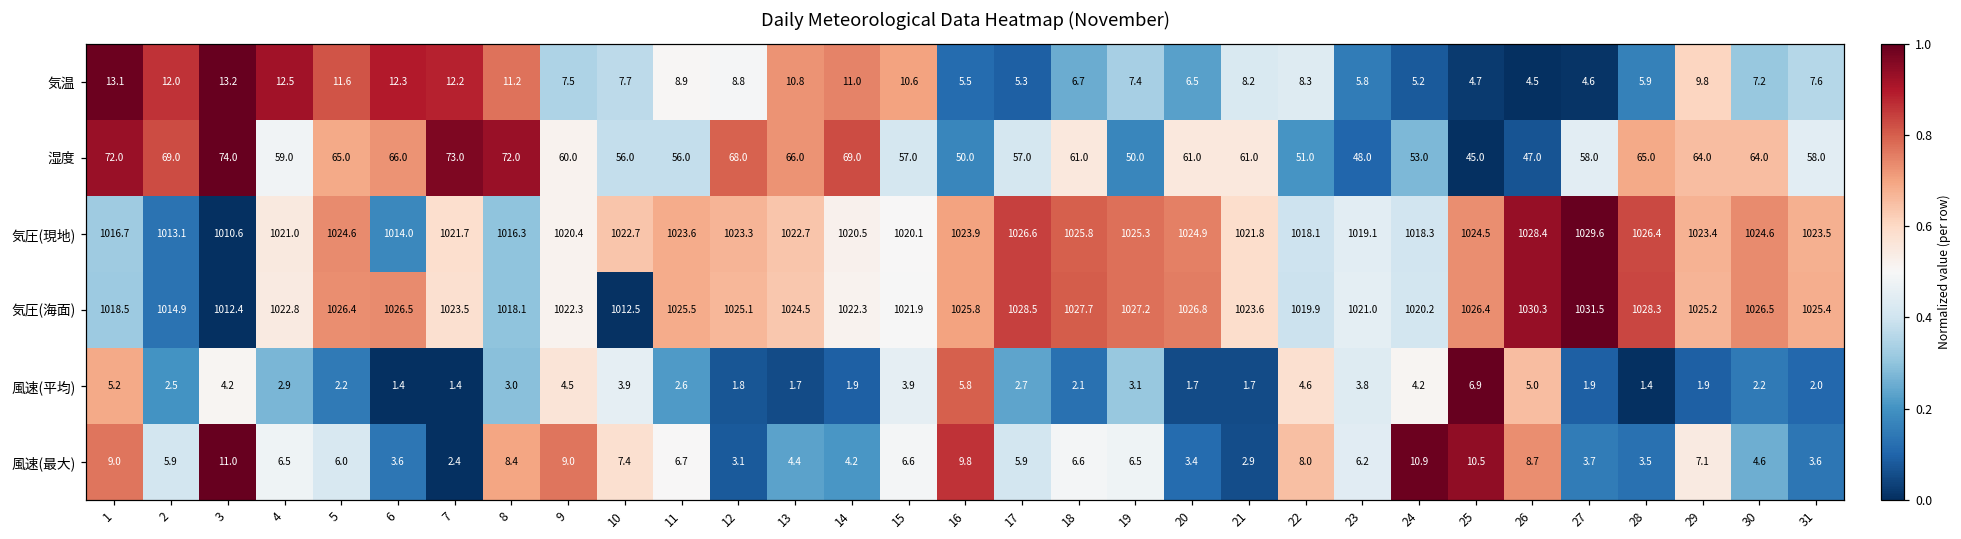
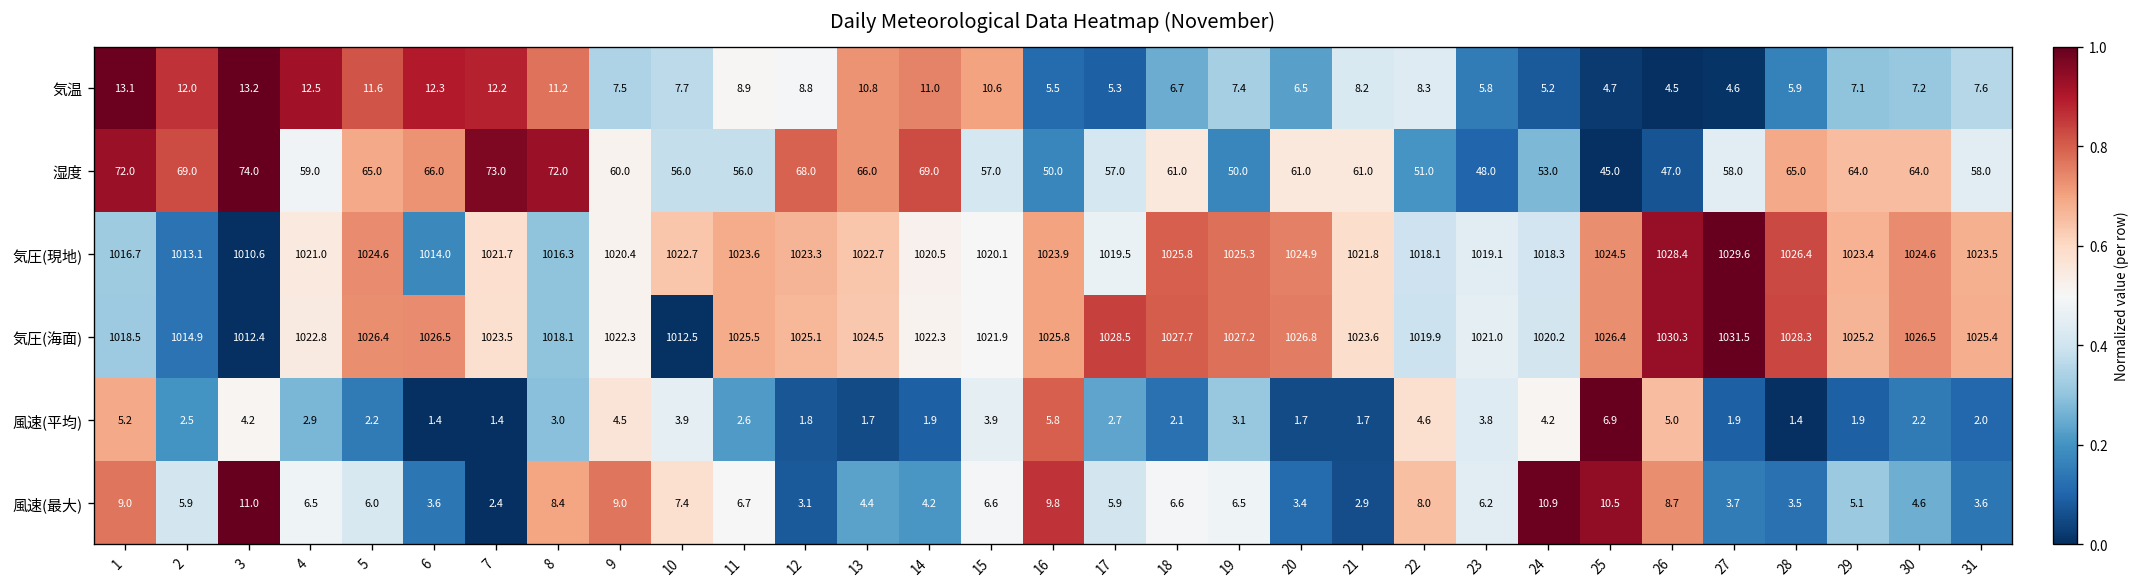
気温, 29: 9.8 -> 7.1
気圧(現地), 17: 1026.6 -> 1019.5
風速(最大), 29: 7.1 -> 5.1
